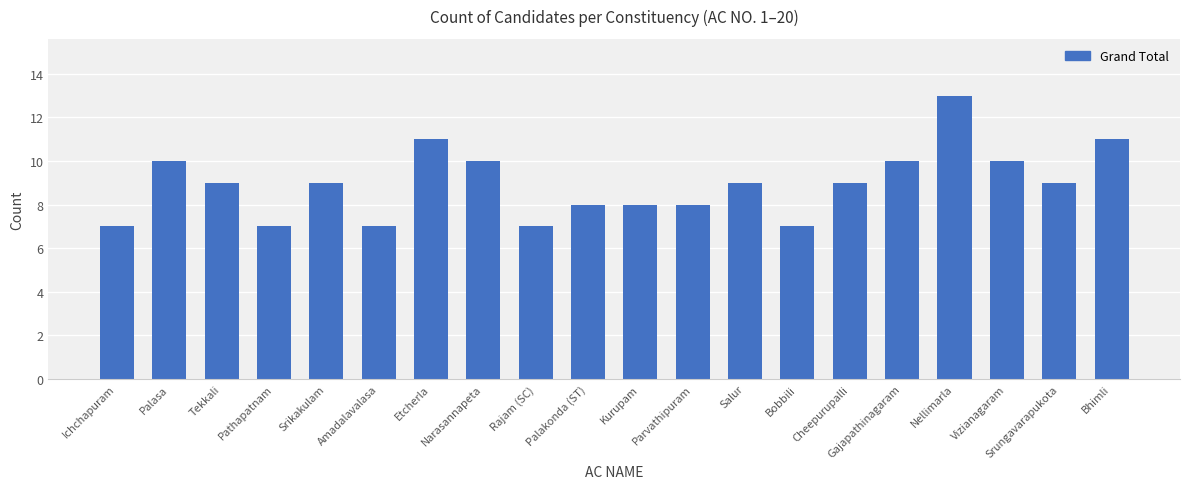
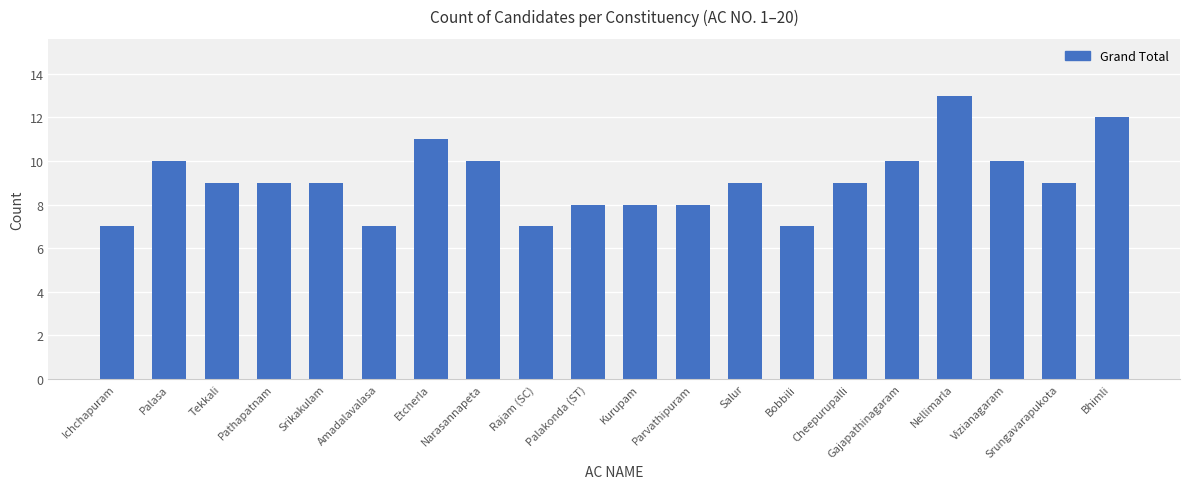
Pathapatnam: 7 -> 9
Bhimli: 11 -> 12
